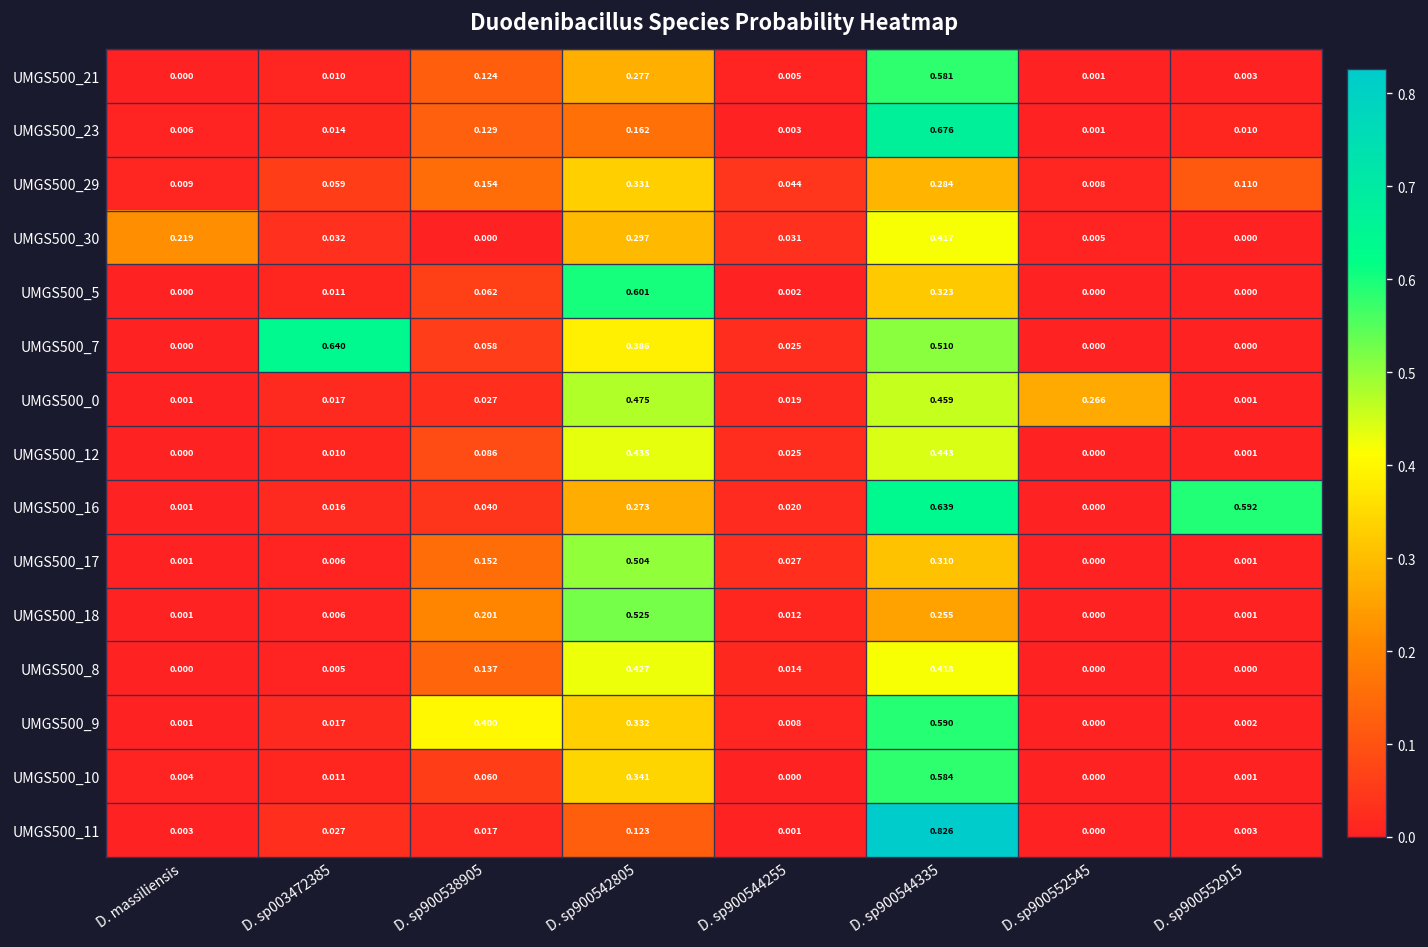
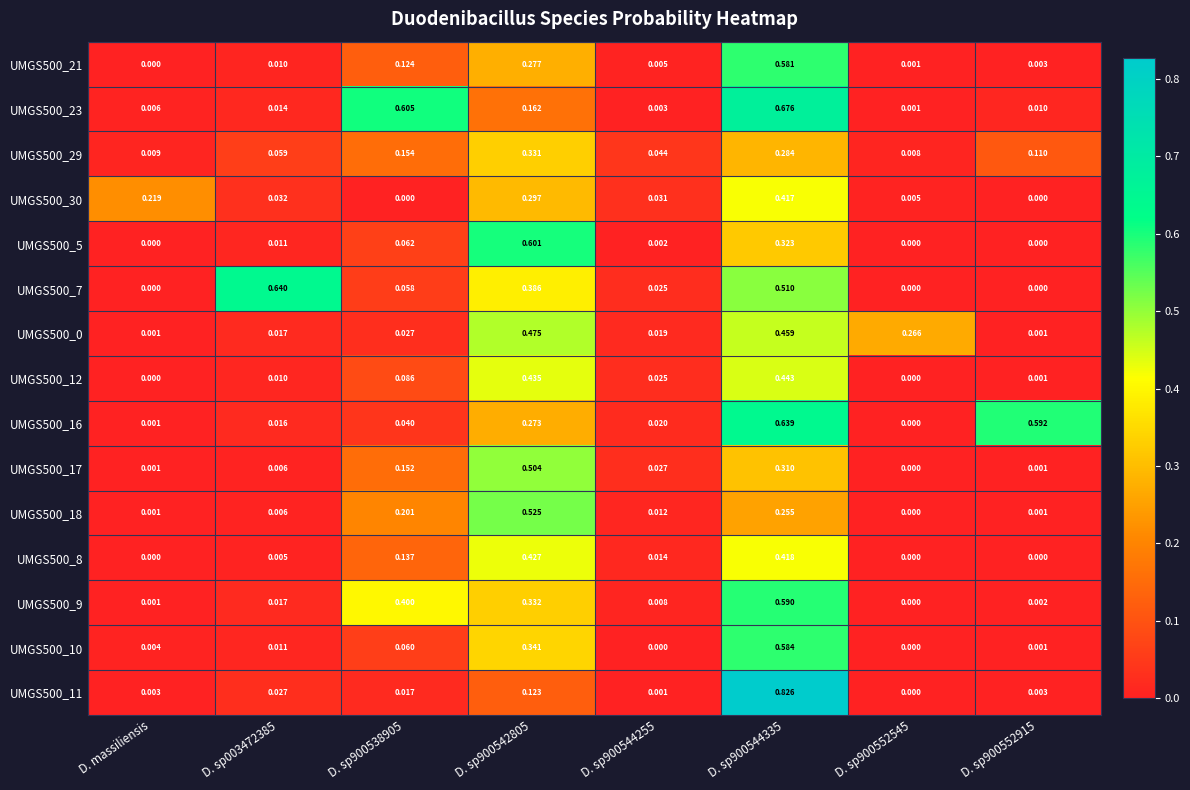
UMGS500_23, D. sp900538905: 0.129 -> 0.605
